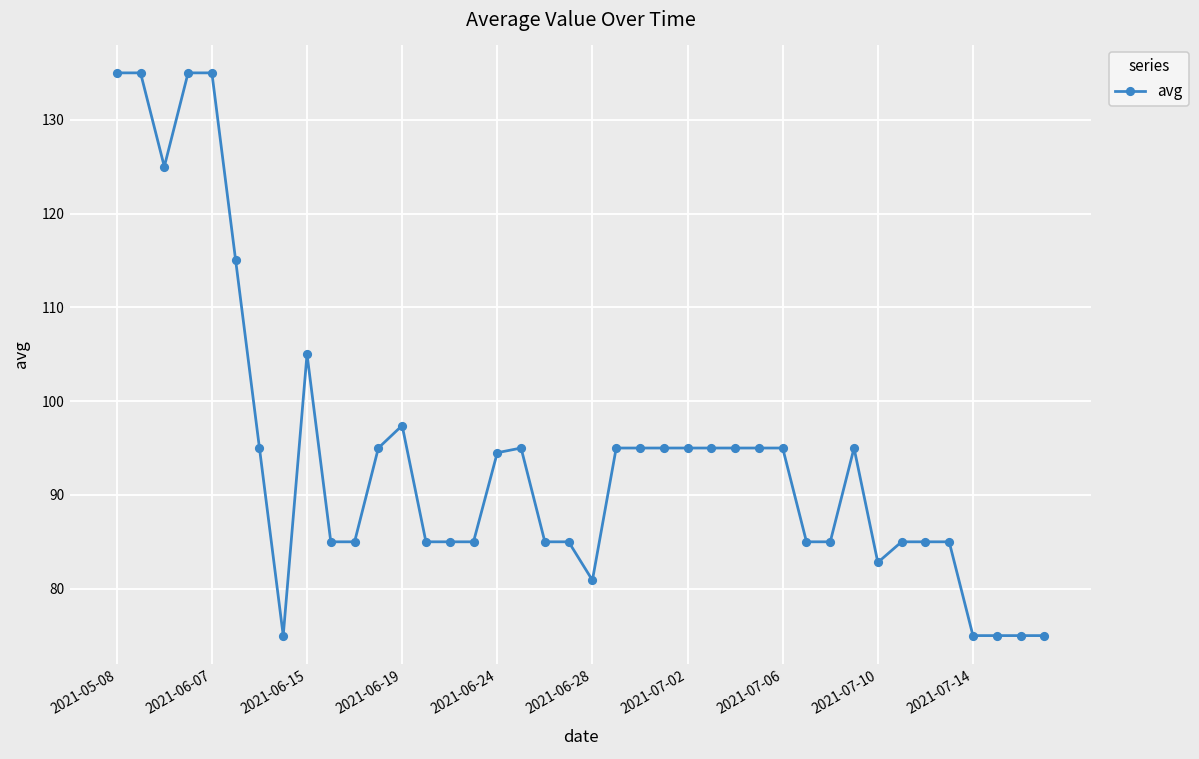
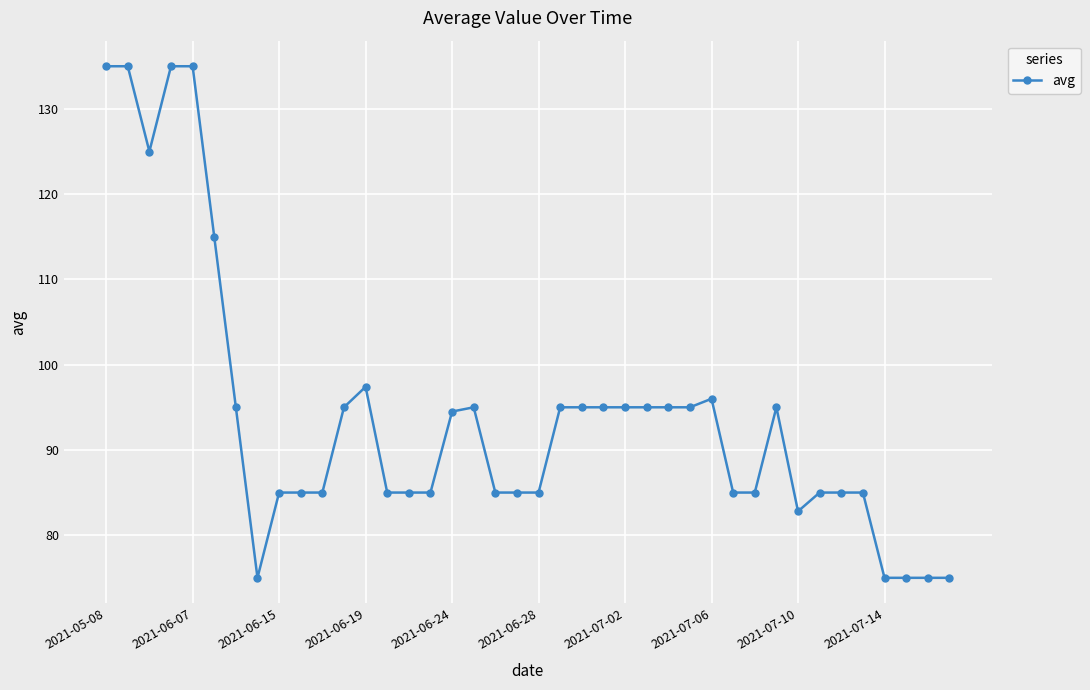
2021-06-15: 105 -> 85
2021-06-28: 81 -> 85
2021-07-06: 95 -> 96
